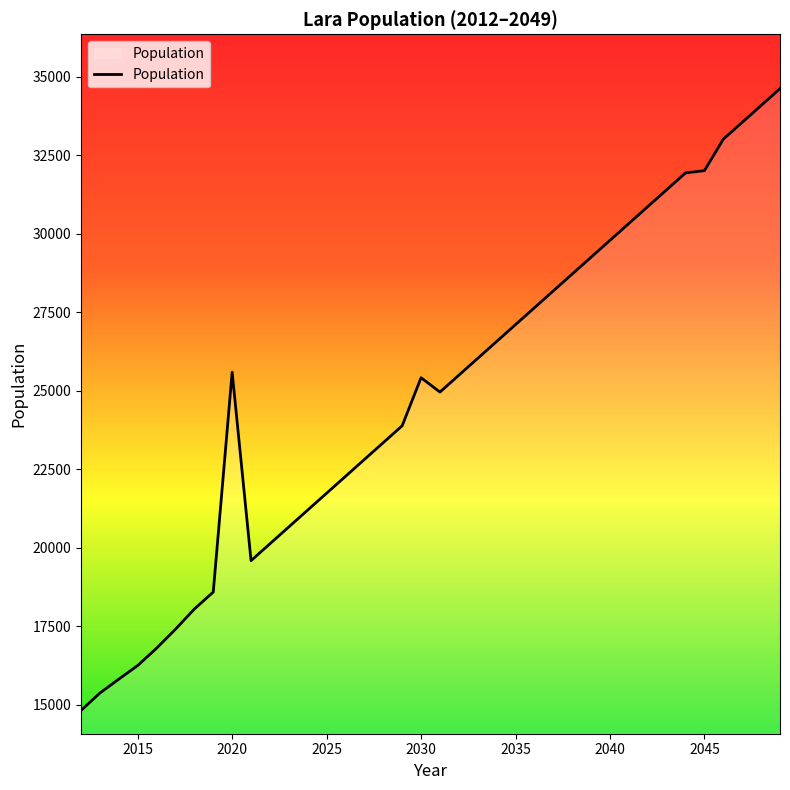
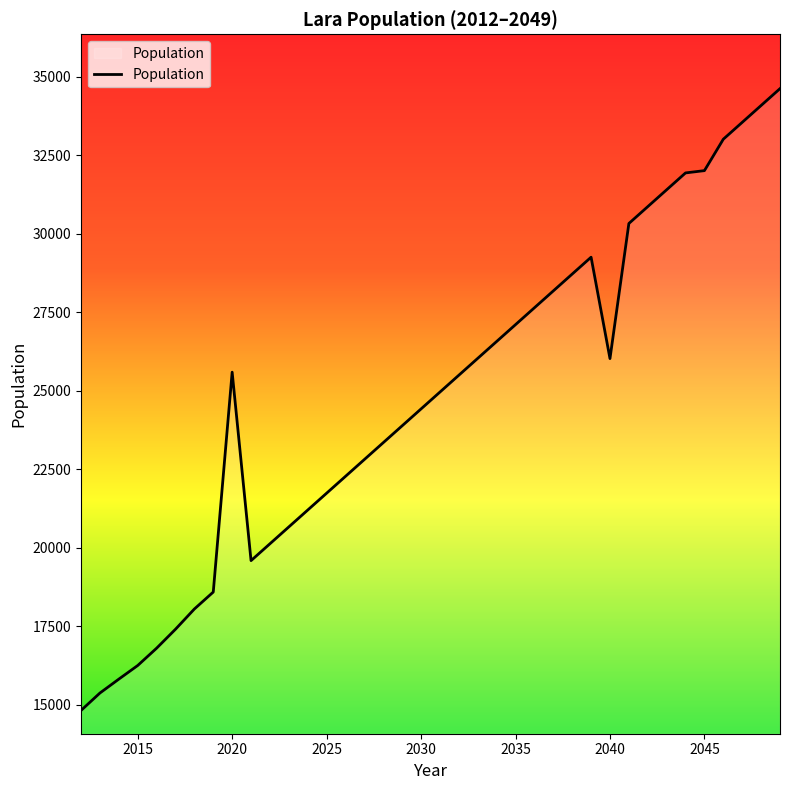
2030: 25400 -> 24400
2040: 29800 -> 26000
